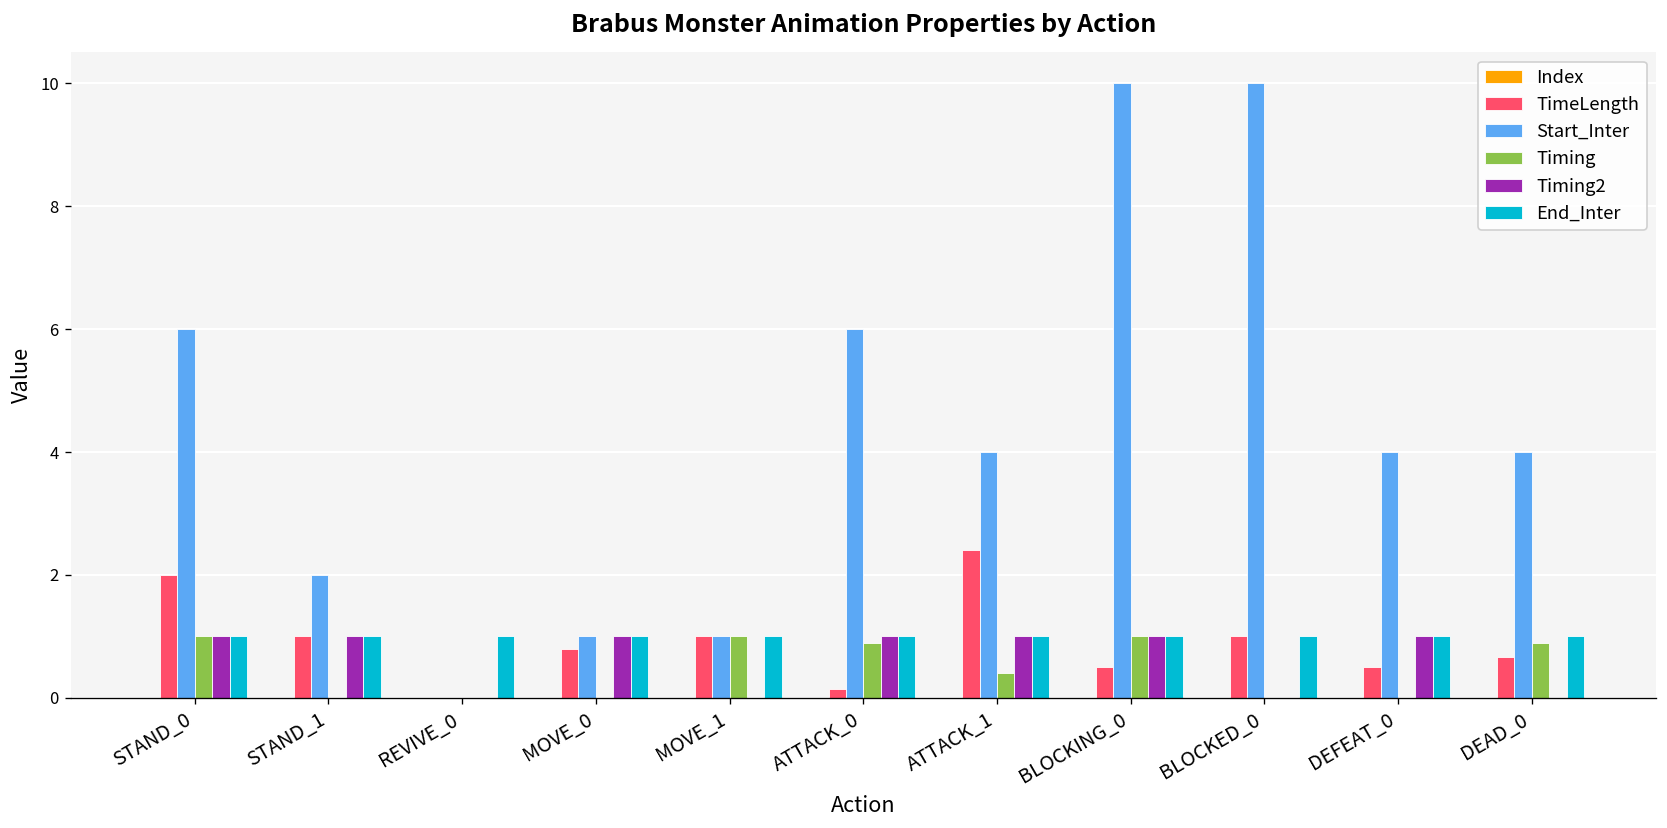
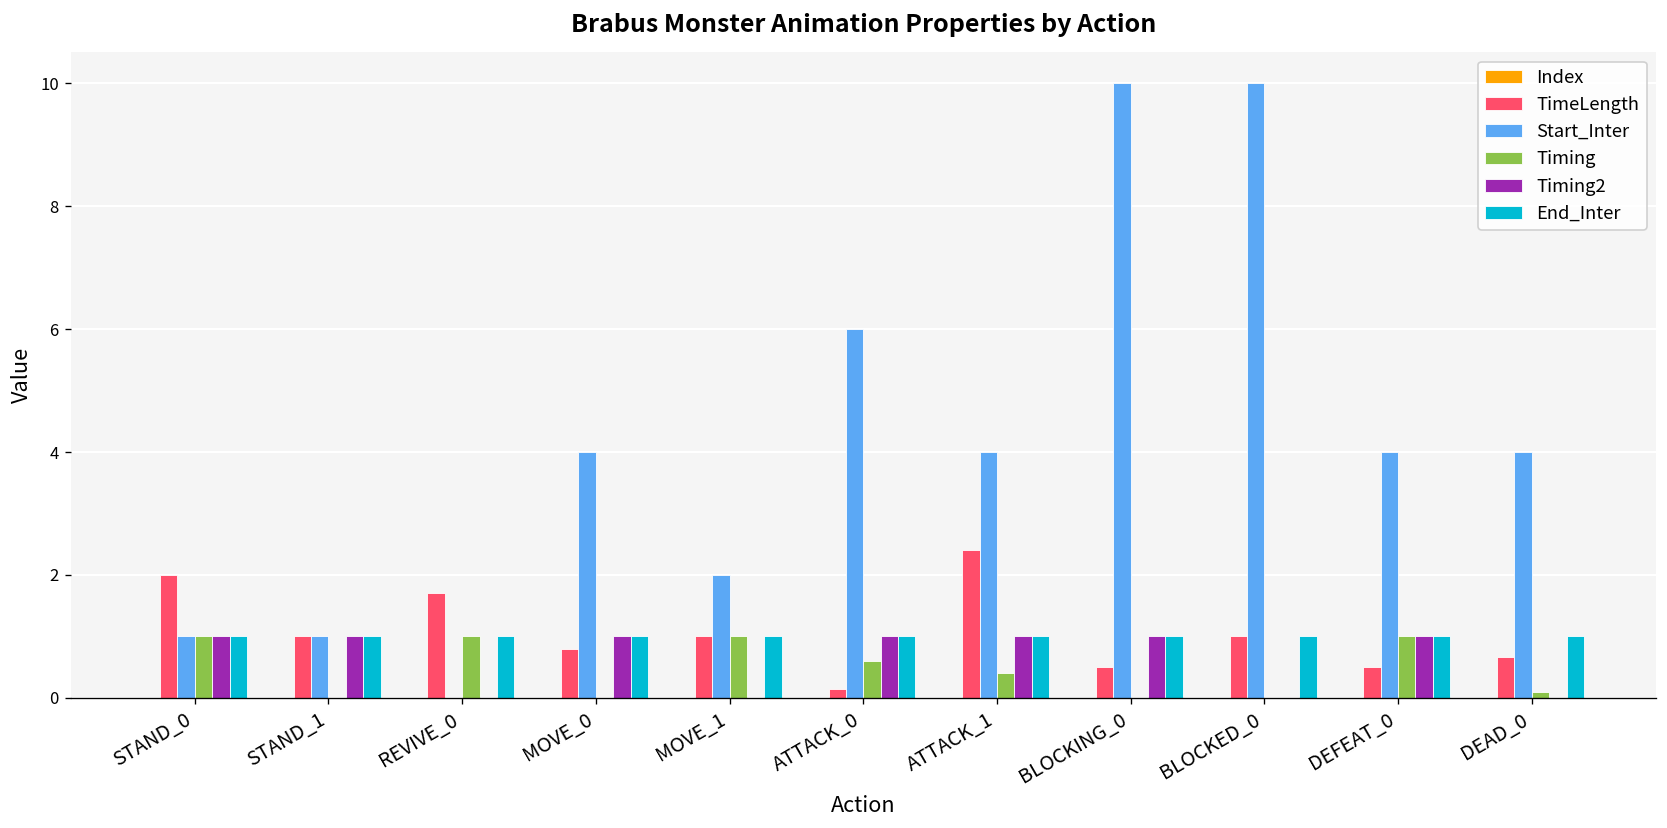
Start_Inter, STAND_0: 6 -> 1
Start_Inter, STAND_1: 2 -> 1
TimeLength, REVIVE_0: 0.0 -> 1.7
Timing, REVIVE_0: 0 -> 1
Start_Inter, MOVE_0: 1 -> 4
Start_Inter, MOVE_1: 1 -> 2
Timing, ATTACK_0: 0.9 -> 0.6
Timing, BLOCKING_0: 1 -> 0
Timing, DEFEAT_0: 0 -> 1
Timing, DEAD_0: 0.9 -> 0.1
